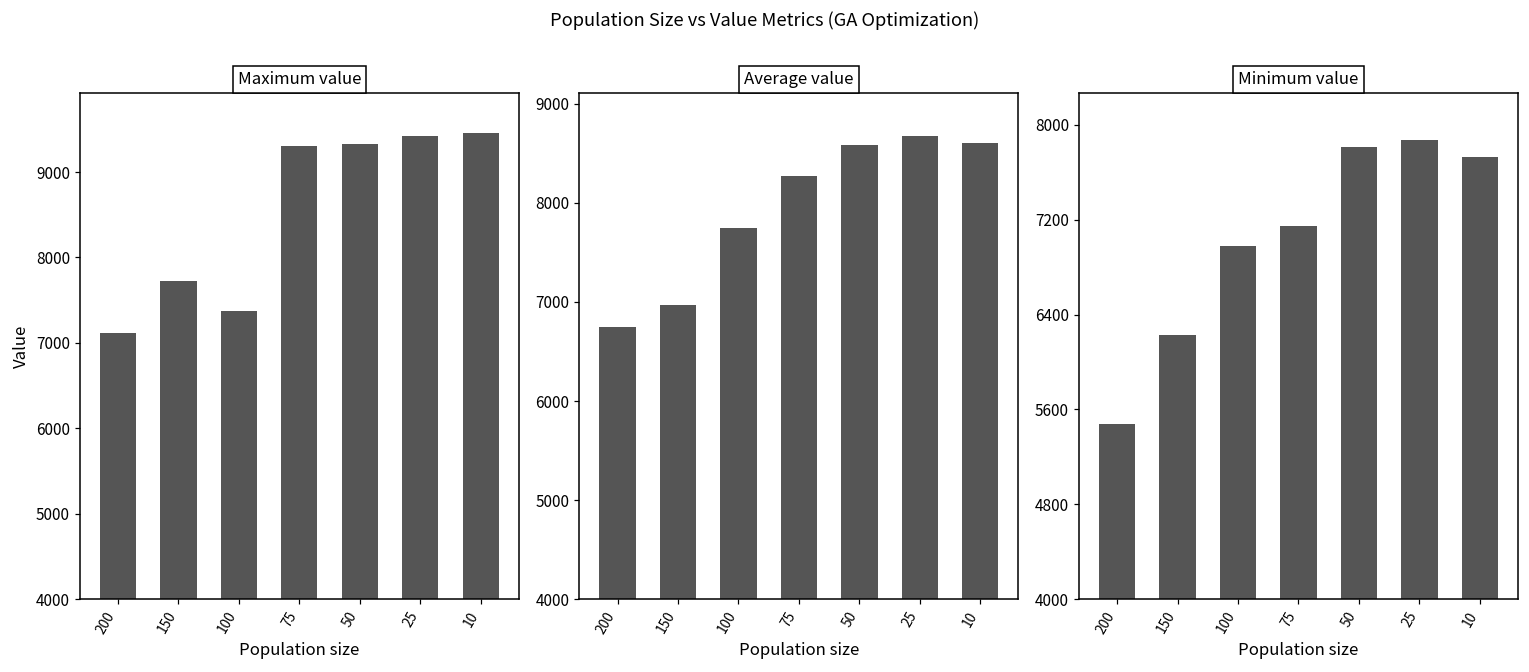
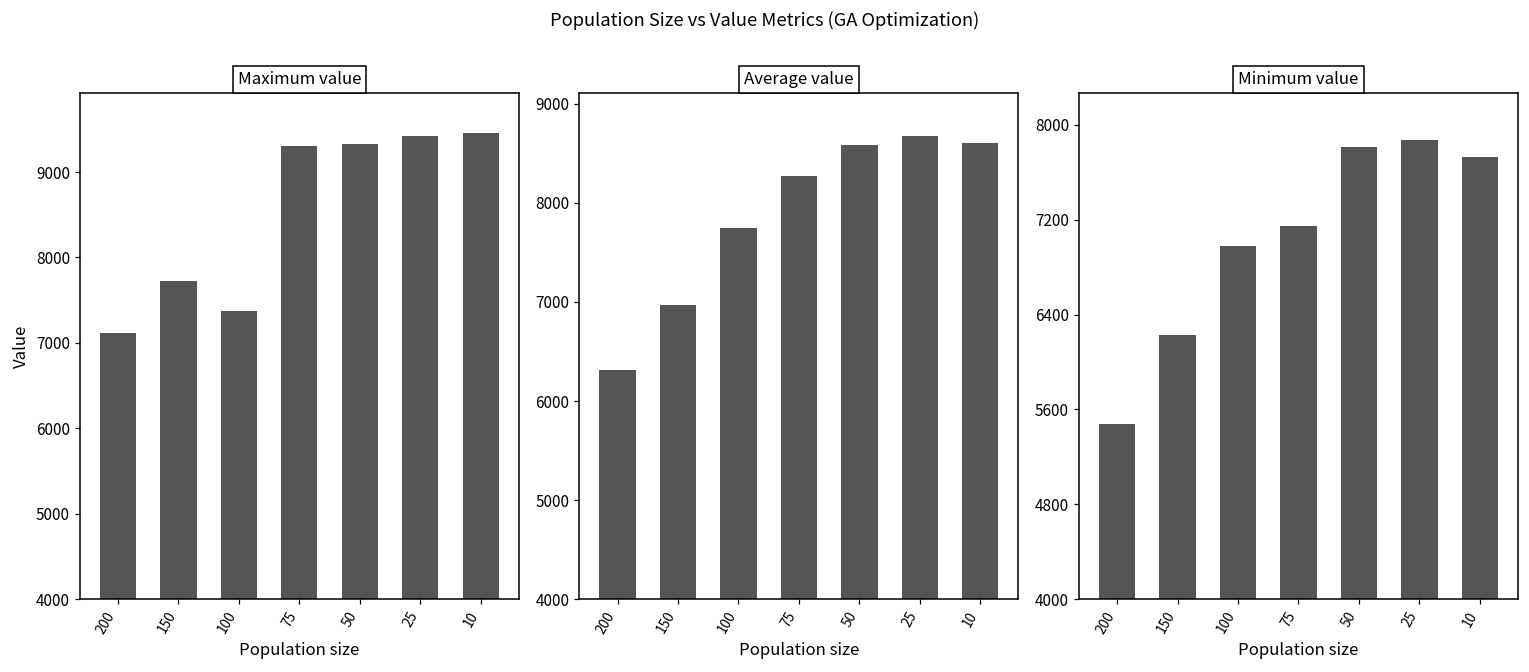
Average value, 200: 6800 -> 6300
